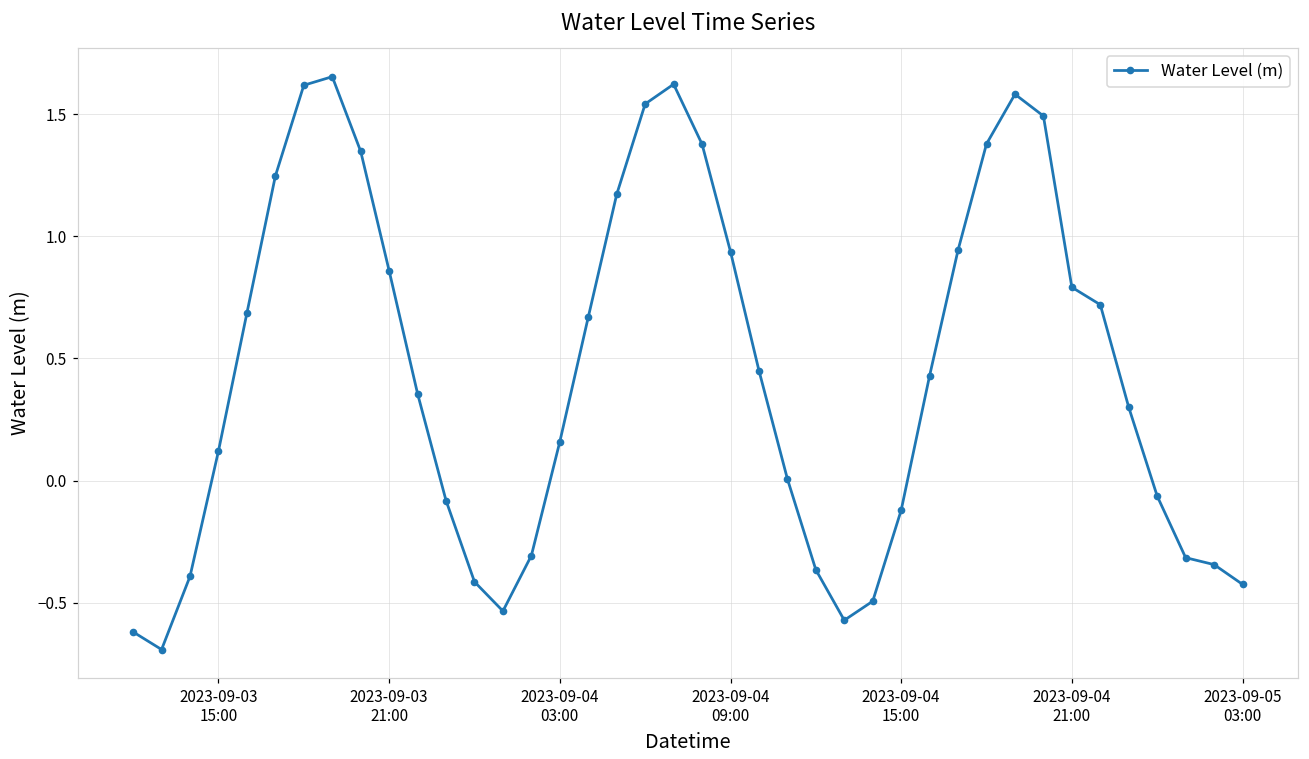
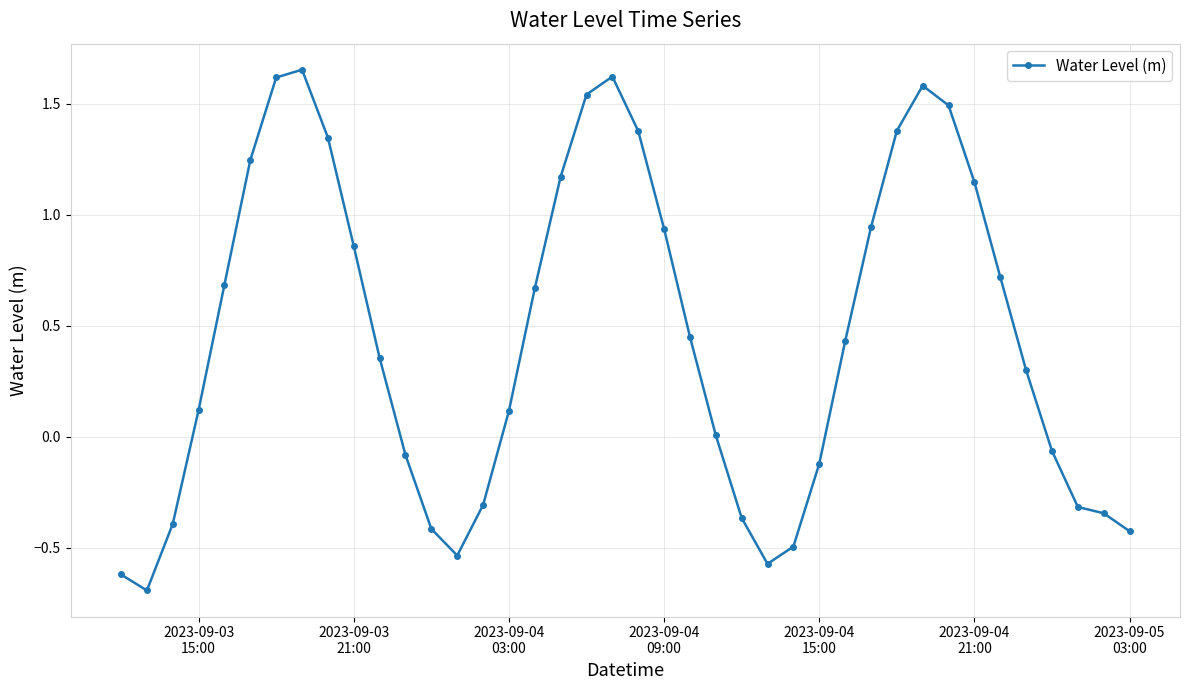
2023-09-04 03:00: 0.16 -> 0.12
2023-09-04 21:00: 0.79 -> 1.15
